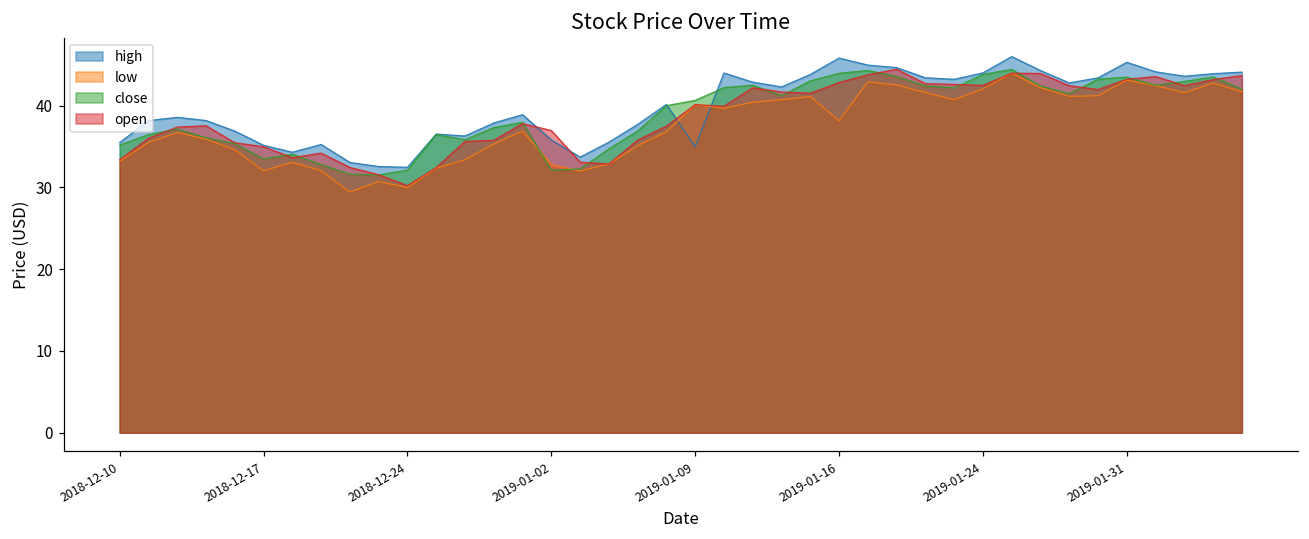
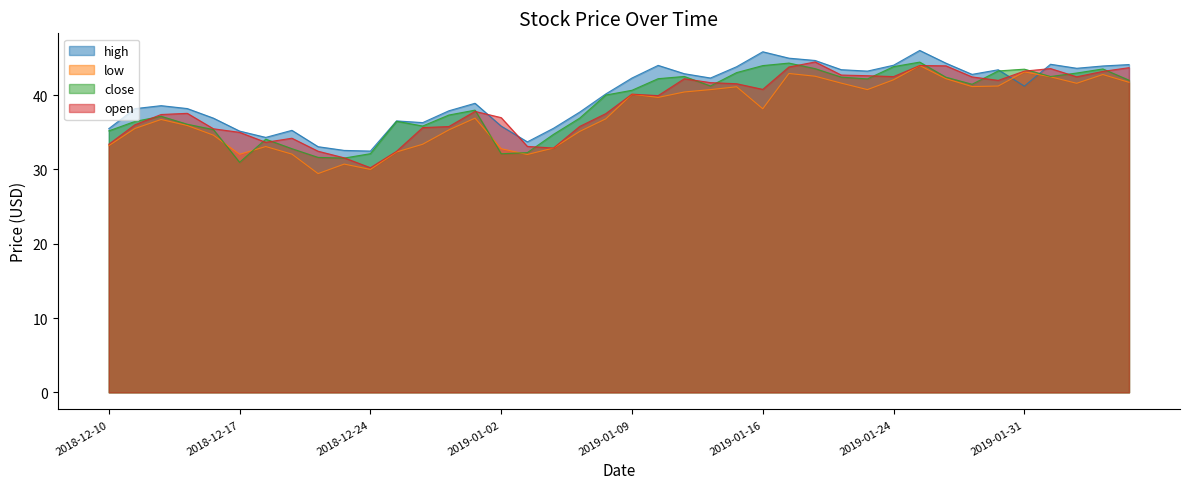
close, 2018-12-17: 33 -> 31
high, 2019-01-09: 35 -> 42
open, 2019-01-16: 43 -> 41
high, 2019-01-31: 45 -> 41
